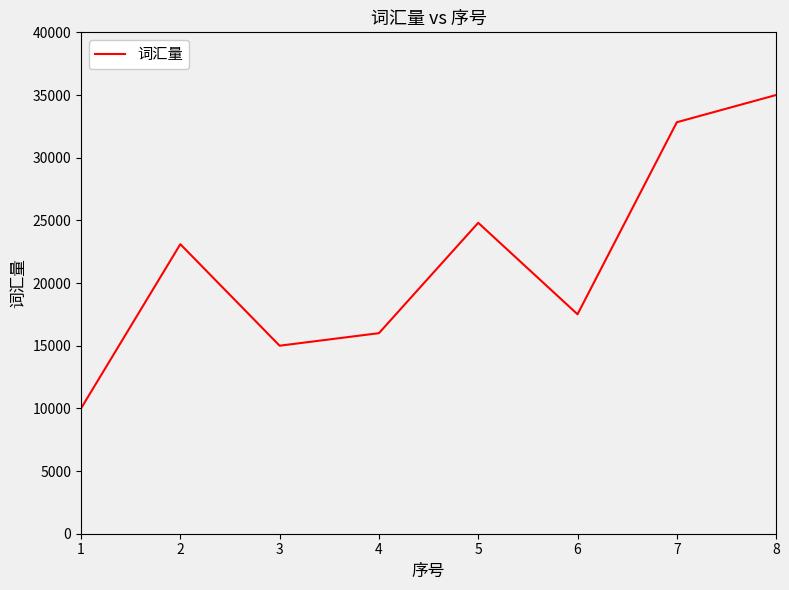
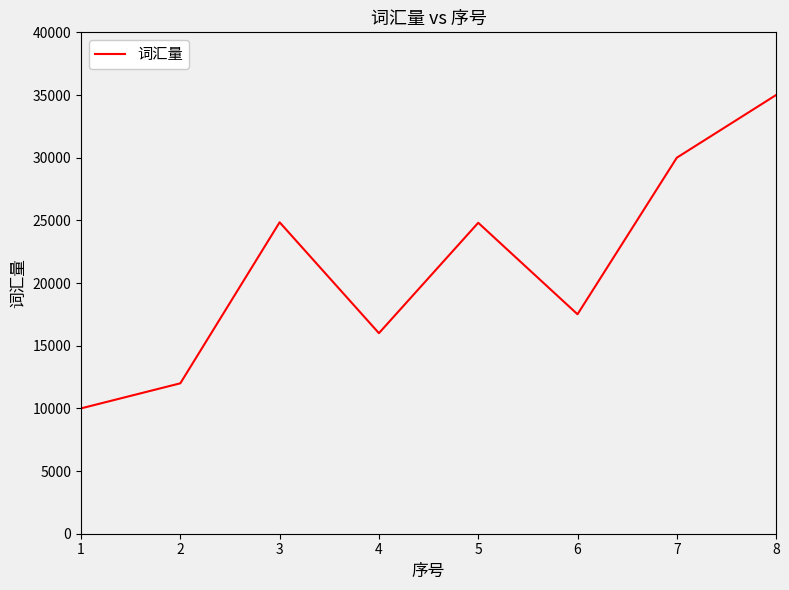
2: 23100 -> 12000
3: 15000 -> 24800
7: 32800 -> 30000
